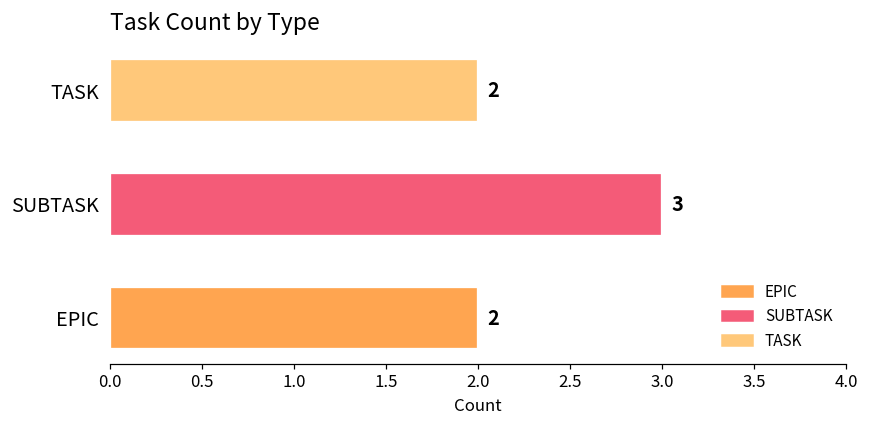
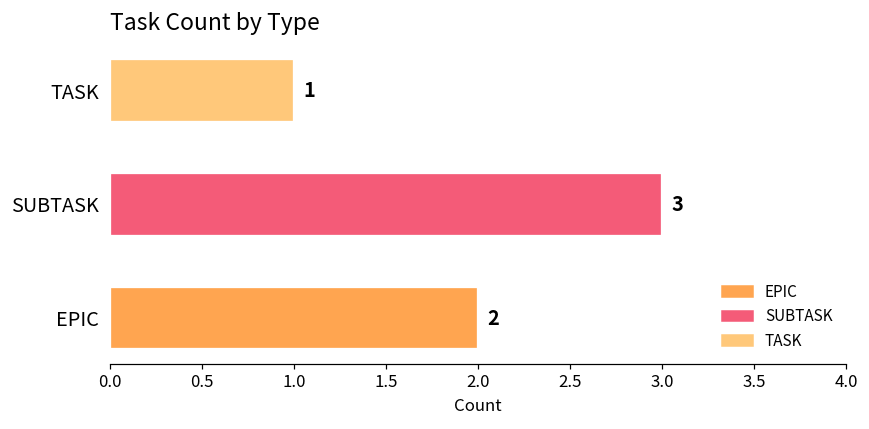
TASK: 2 -> 1
